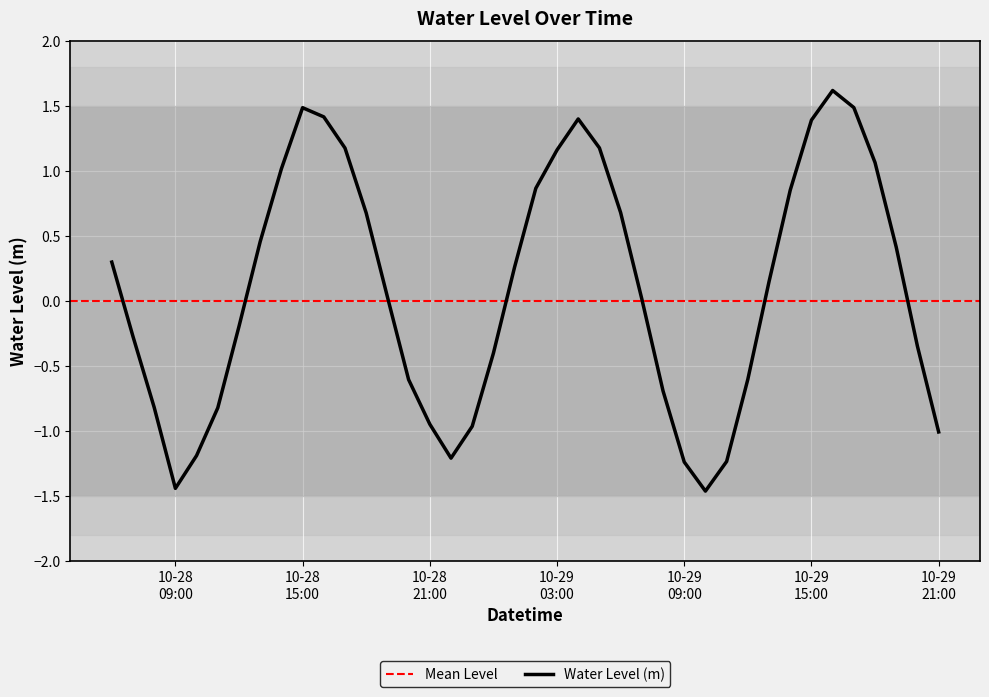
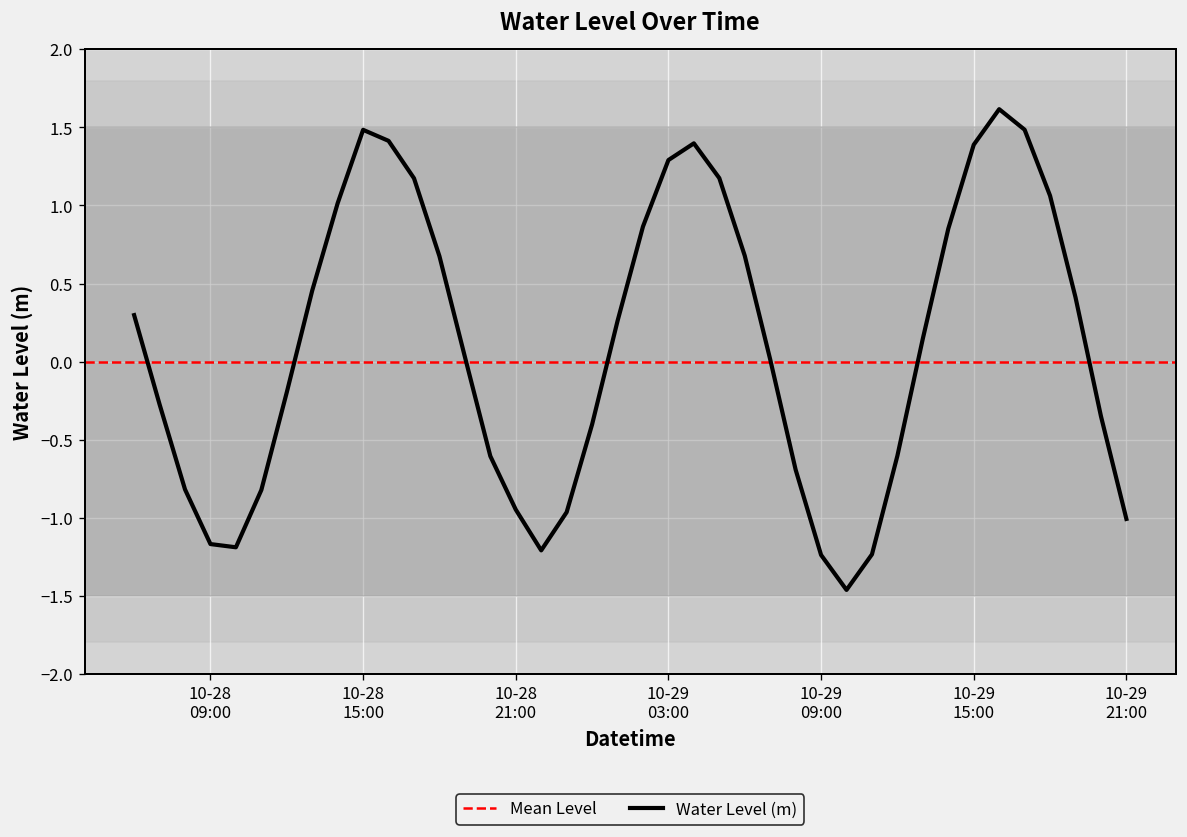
10-28 09:00: -1.44 -> -1.17
10-29 03:00: 1.16 -> 1.29
